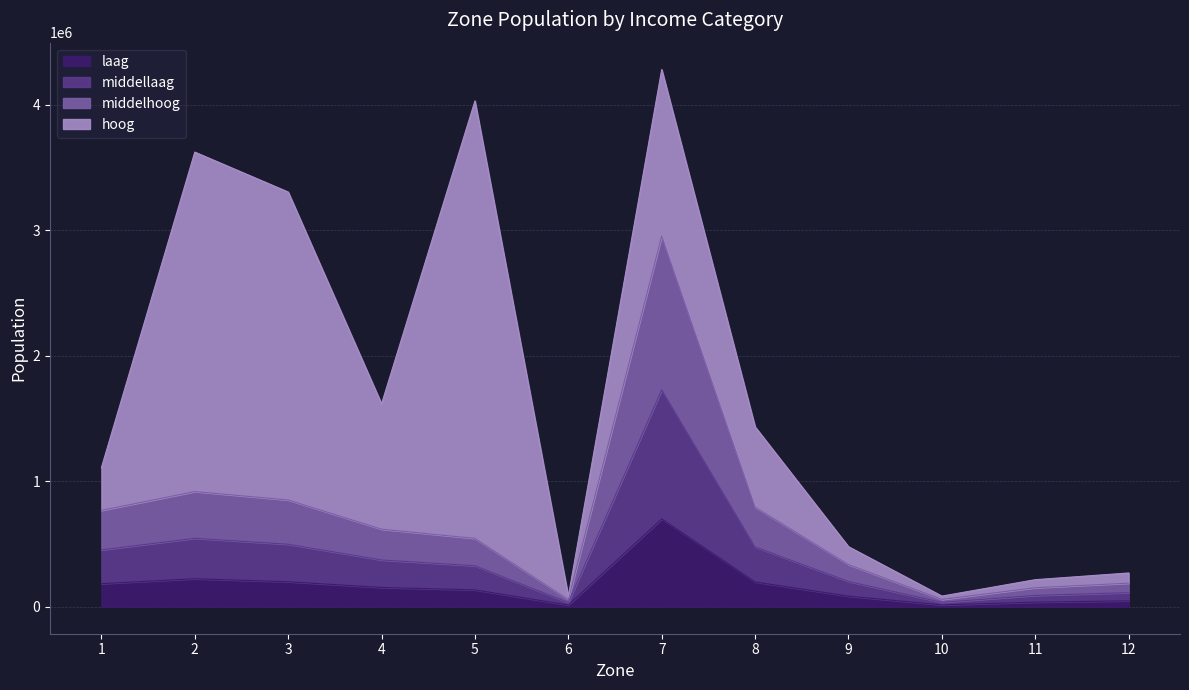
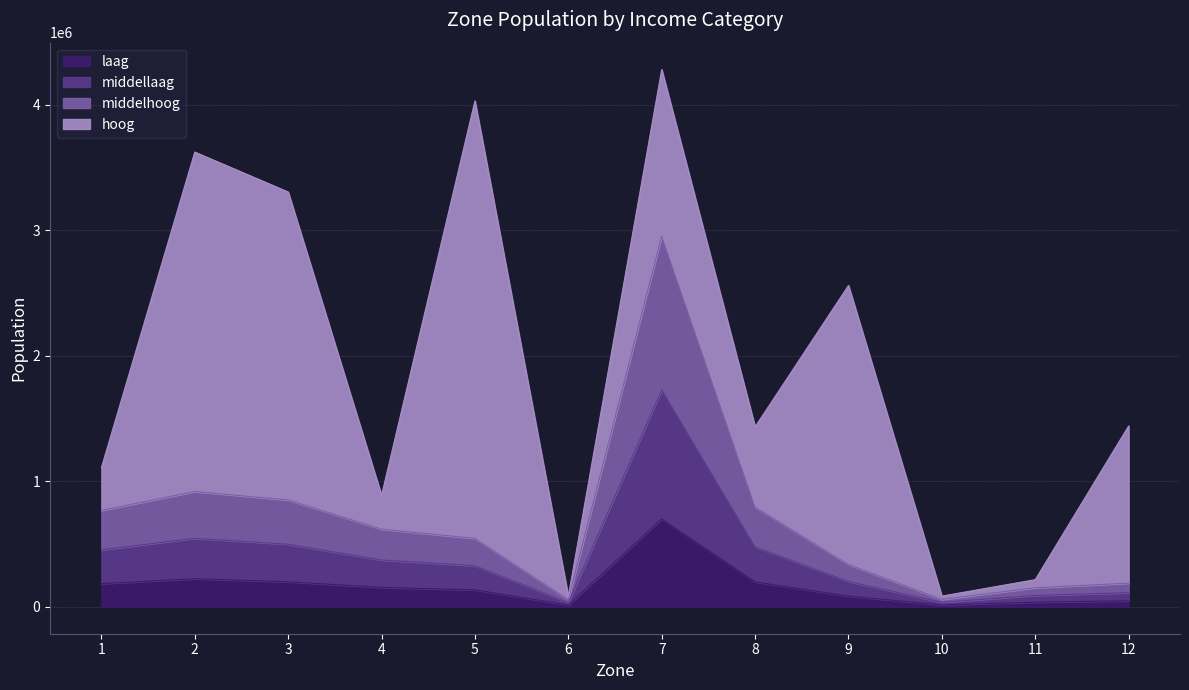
hoog, 4: 1000000 -> 270000
hoog, 9: 140000 -> 2220000
hoog, 12: 80000 -> 1250000
